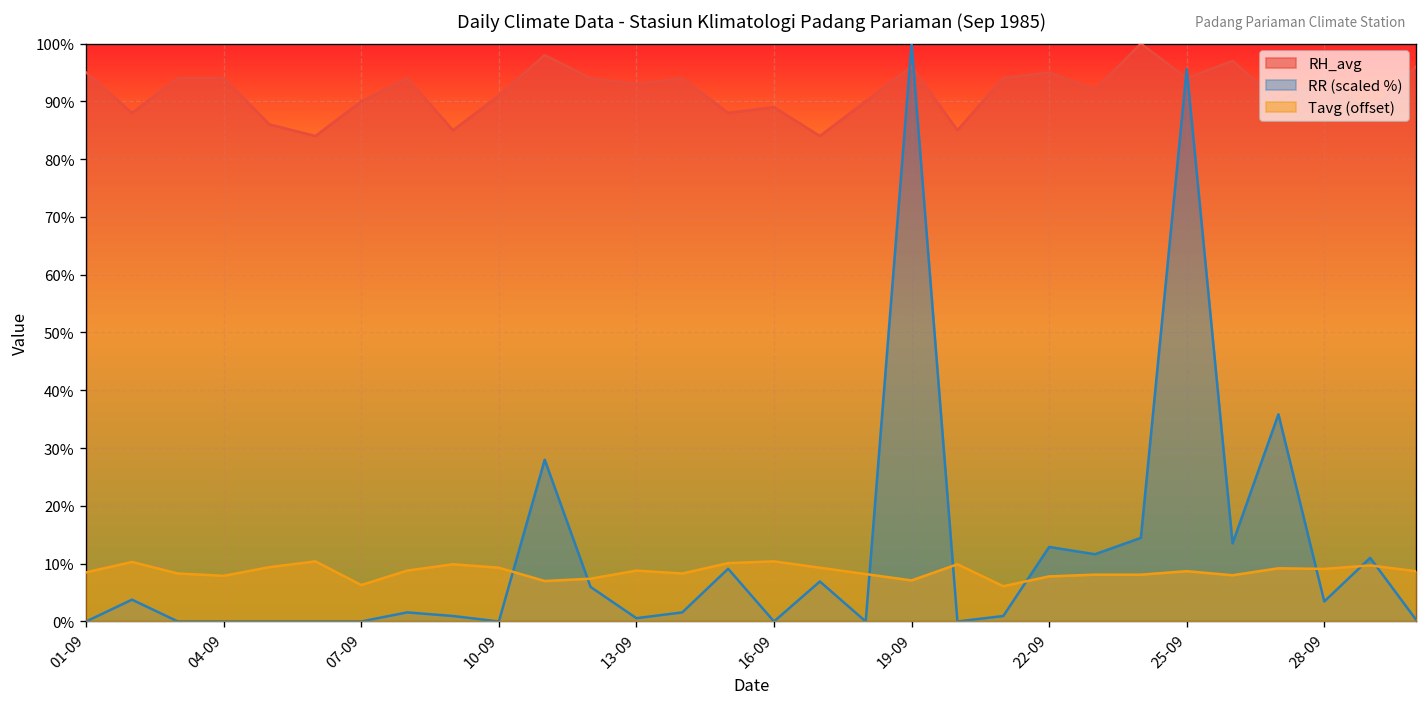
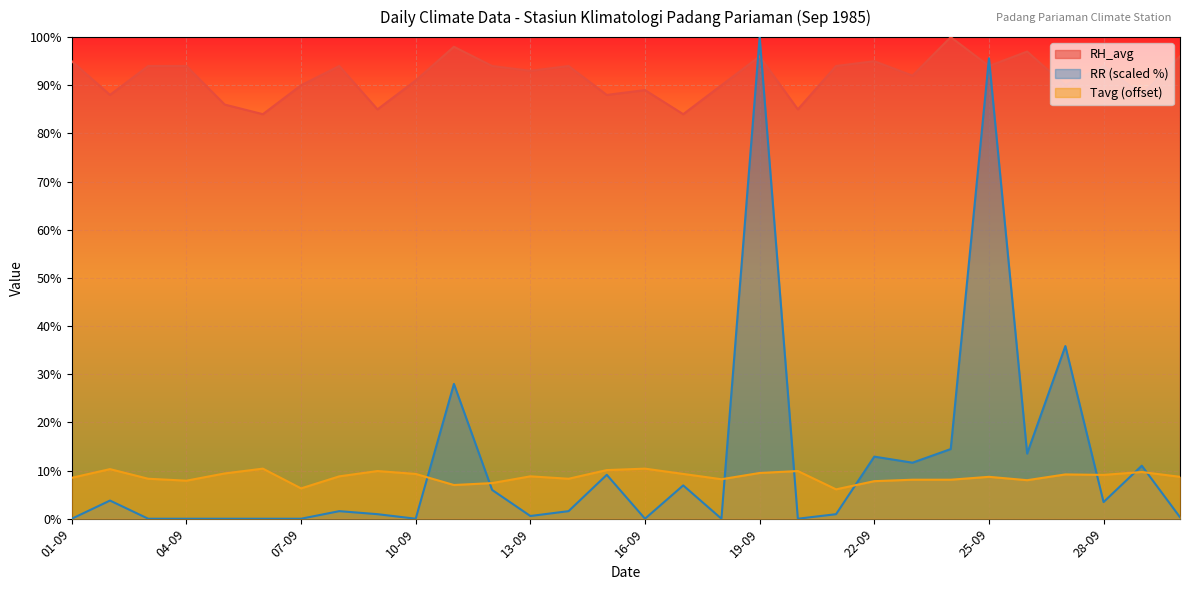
Tavg (offset), 19-09: 7% -> 10%
